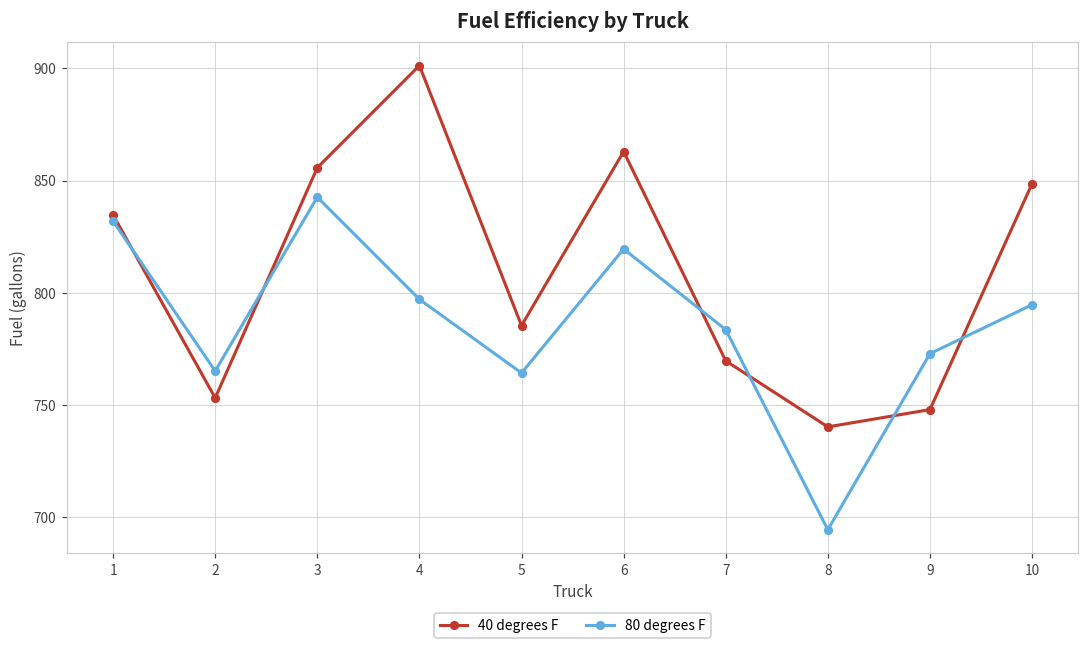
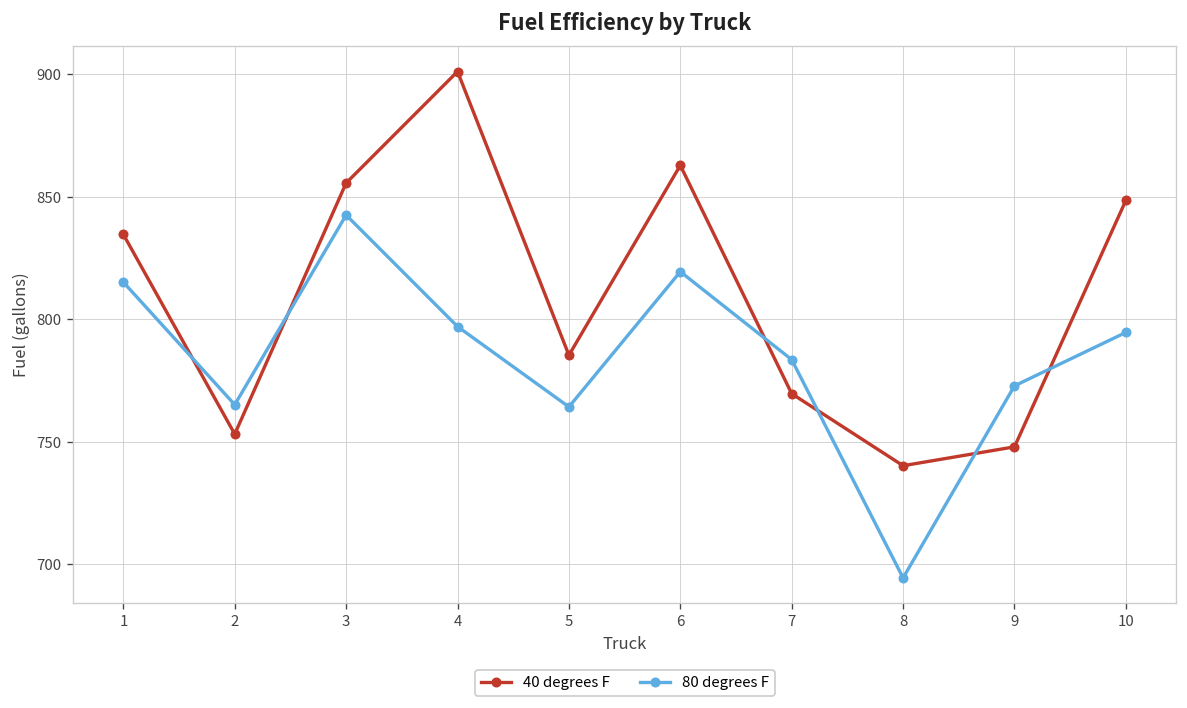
80 degrees F, 1: 832 -> 815
